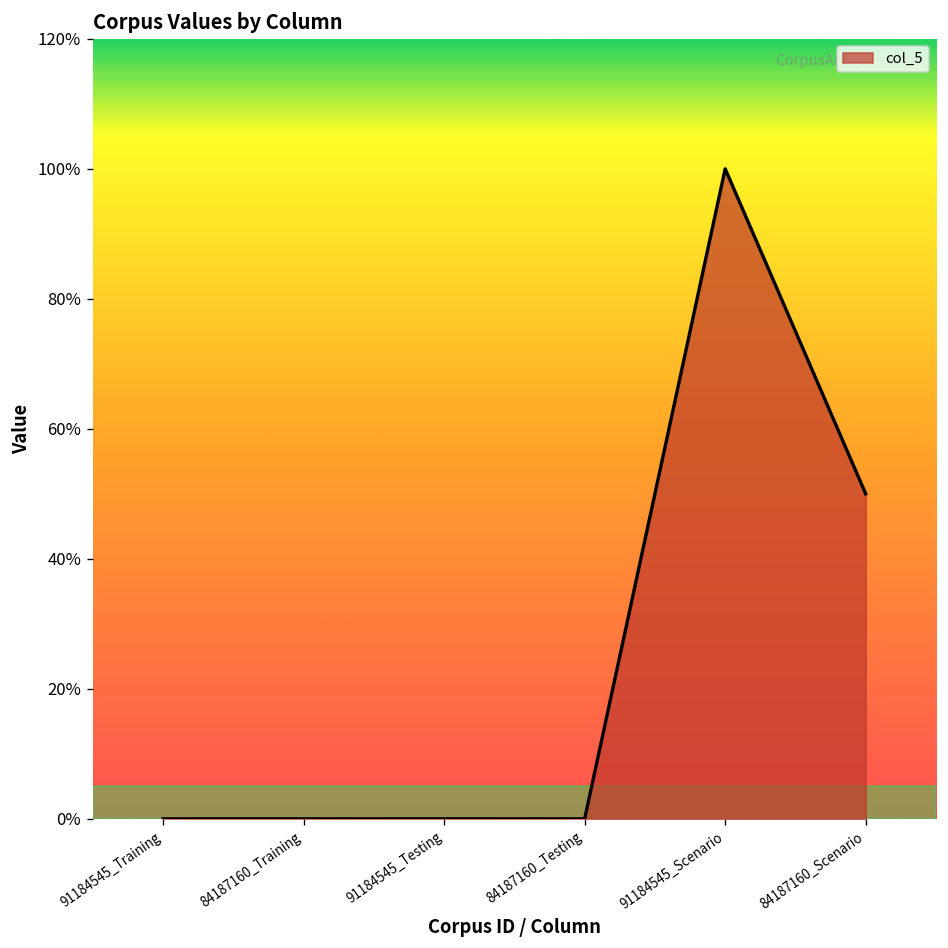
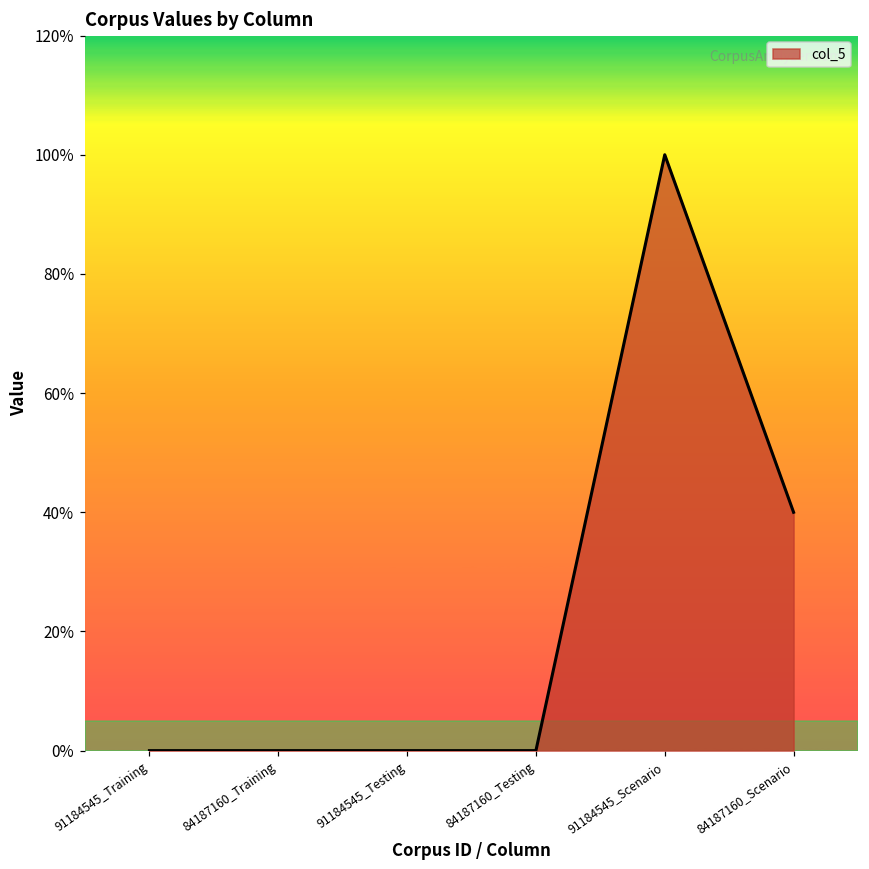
84187160_Scenario: 50% -> 40%
